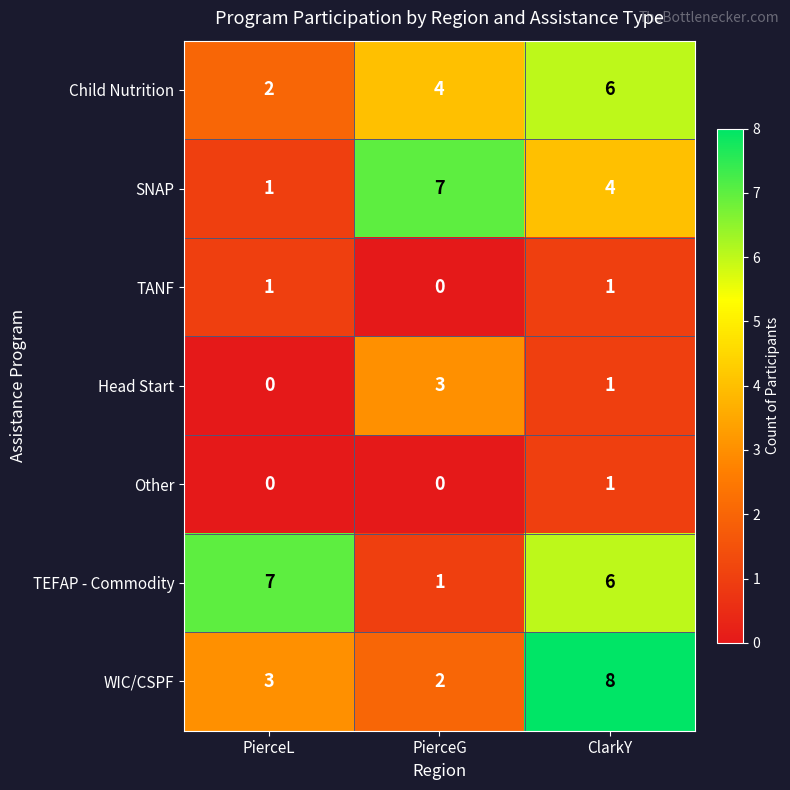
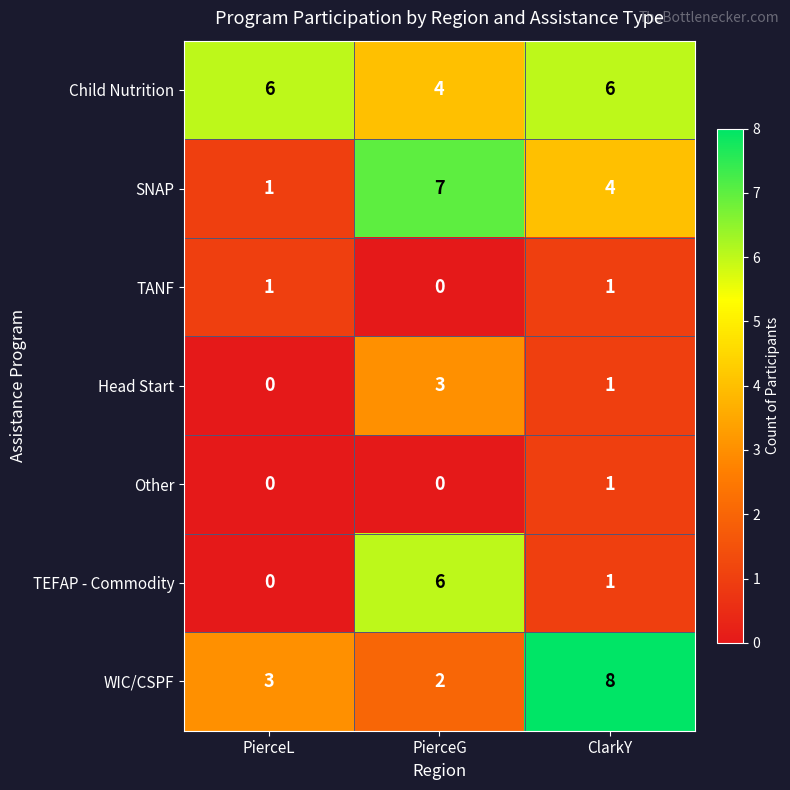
Child Nutrition, PierceL: 2 -> 6
TEFAP - Commodity, PierceL: 7 -> 0
TEFAP - Commodity, PierceG: 1 -> 6
TEFAP - Commodity, ClarkY: 6 -> 1
